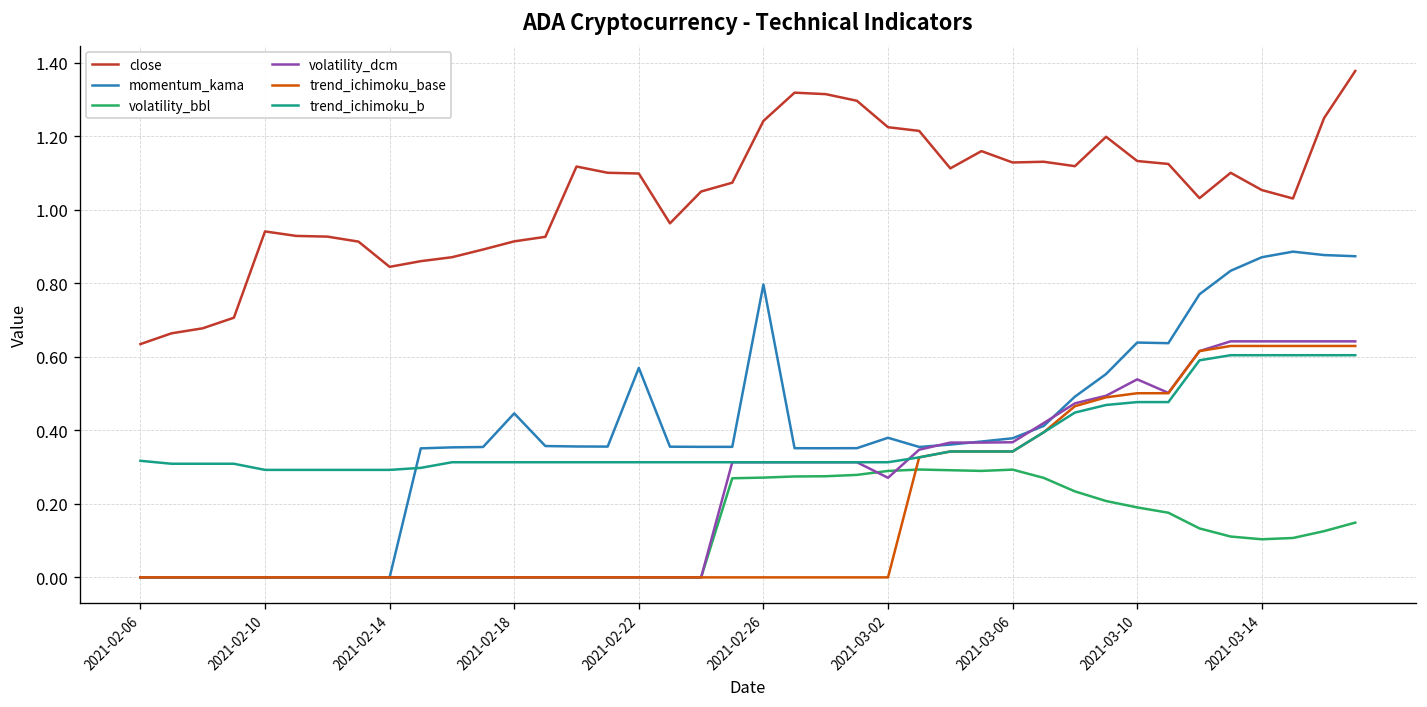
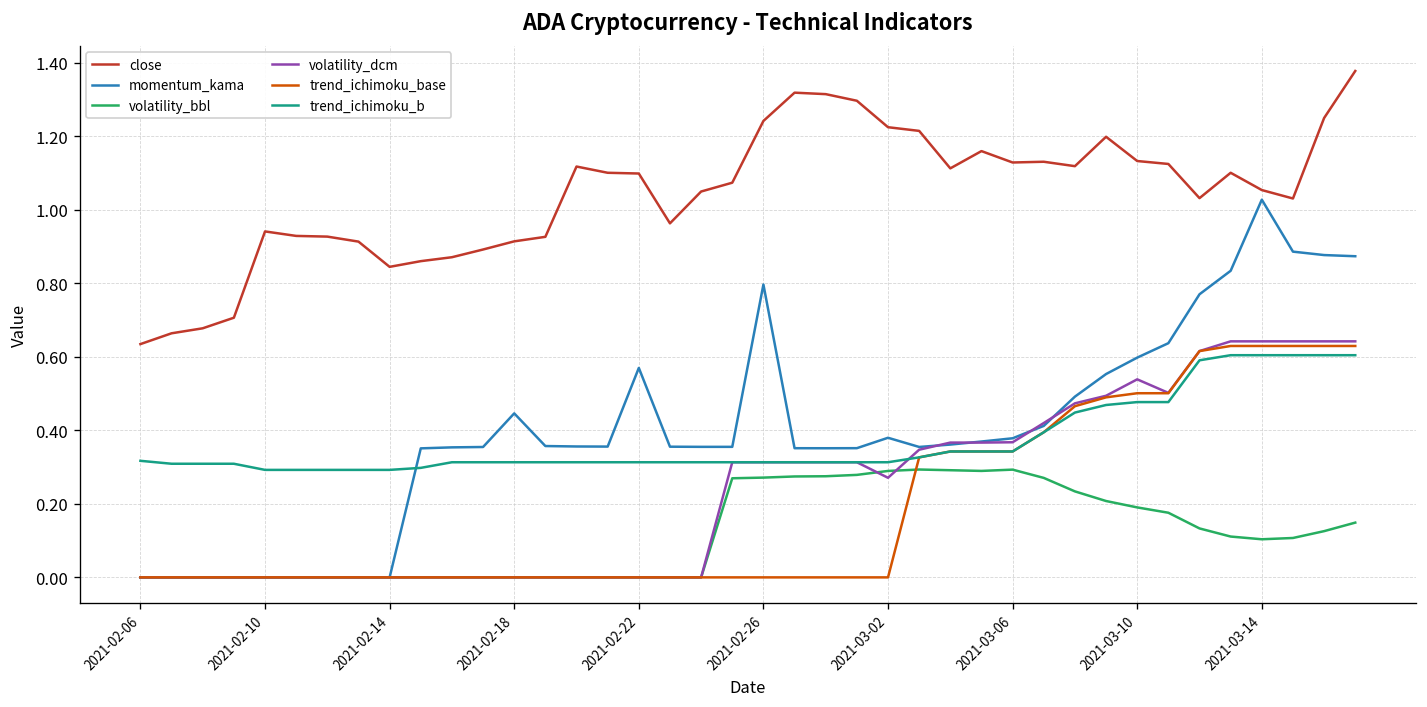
momentum_kama, 2021-03-10: 0.64 -> 0.60
momentum_kama, 2021-03-14: 0.87 -> 1.03
